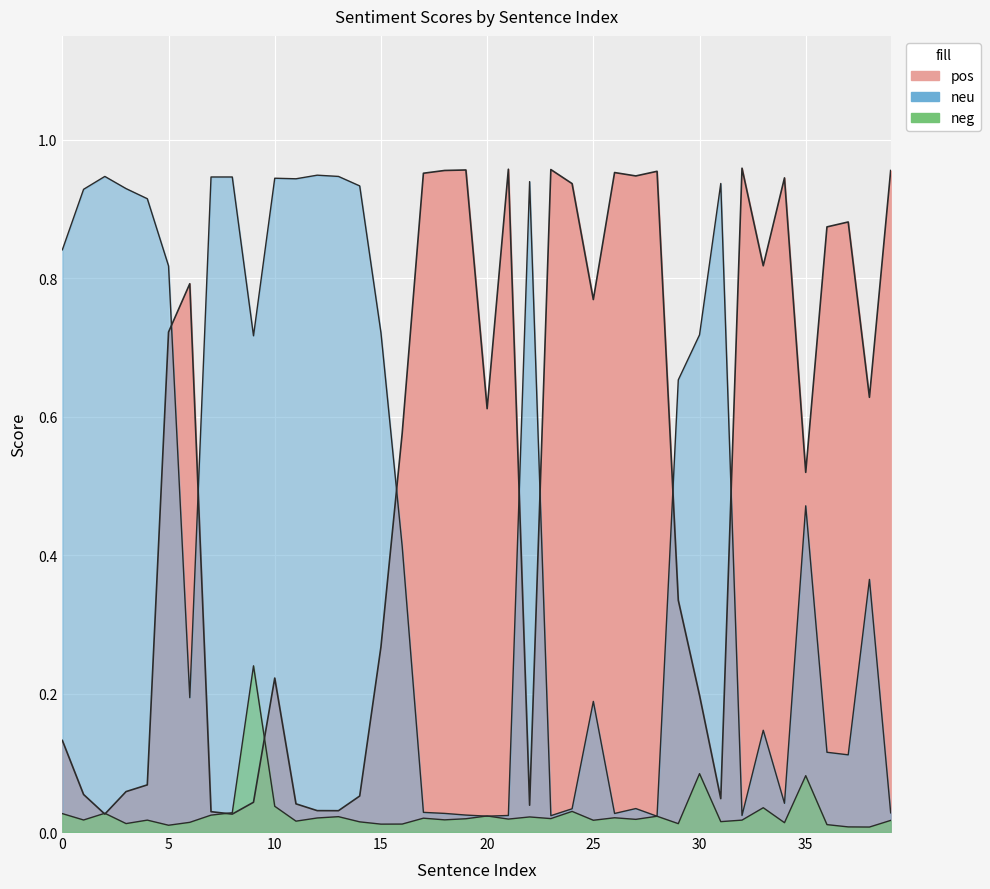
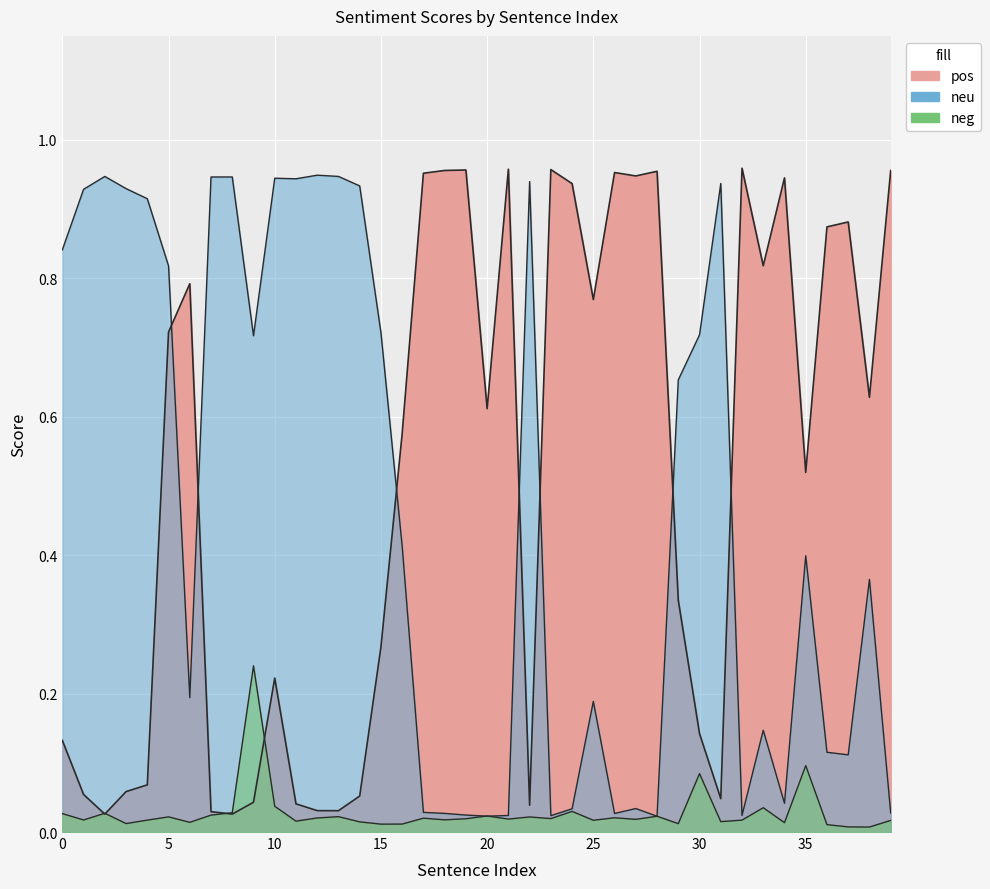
neg, 5: 0.01 -> 0.02
pos, 30: 0.20 -> 0.14
neu, 35: 0.47 -> 0.40
neg, 35: 0.08 -> 0.10
